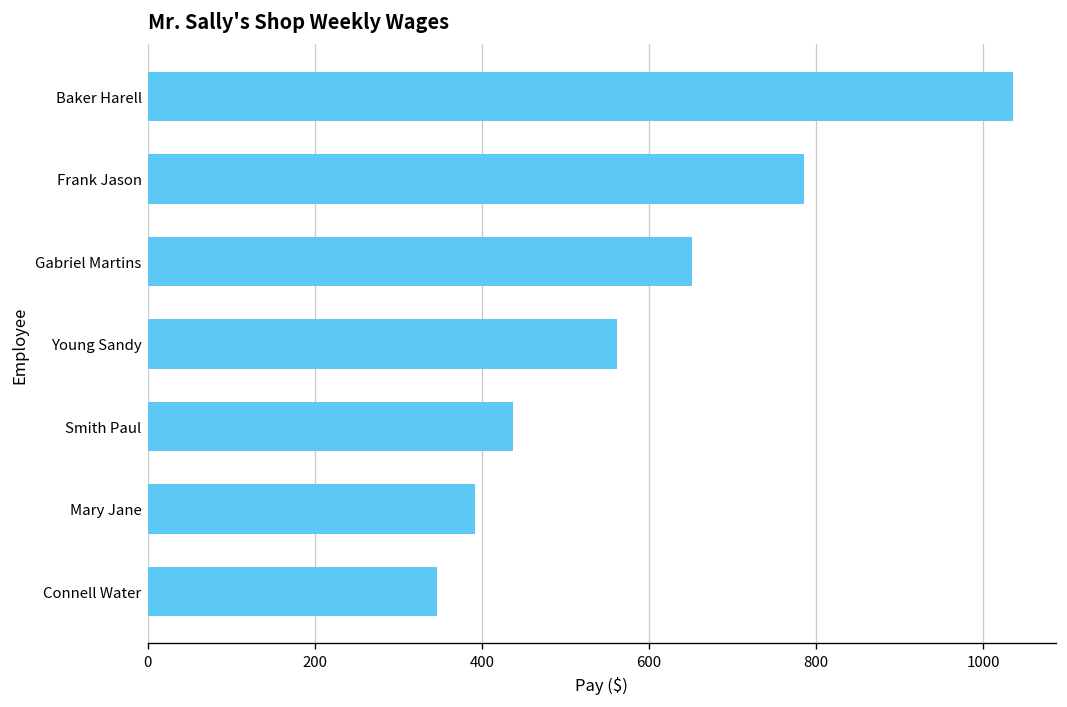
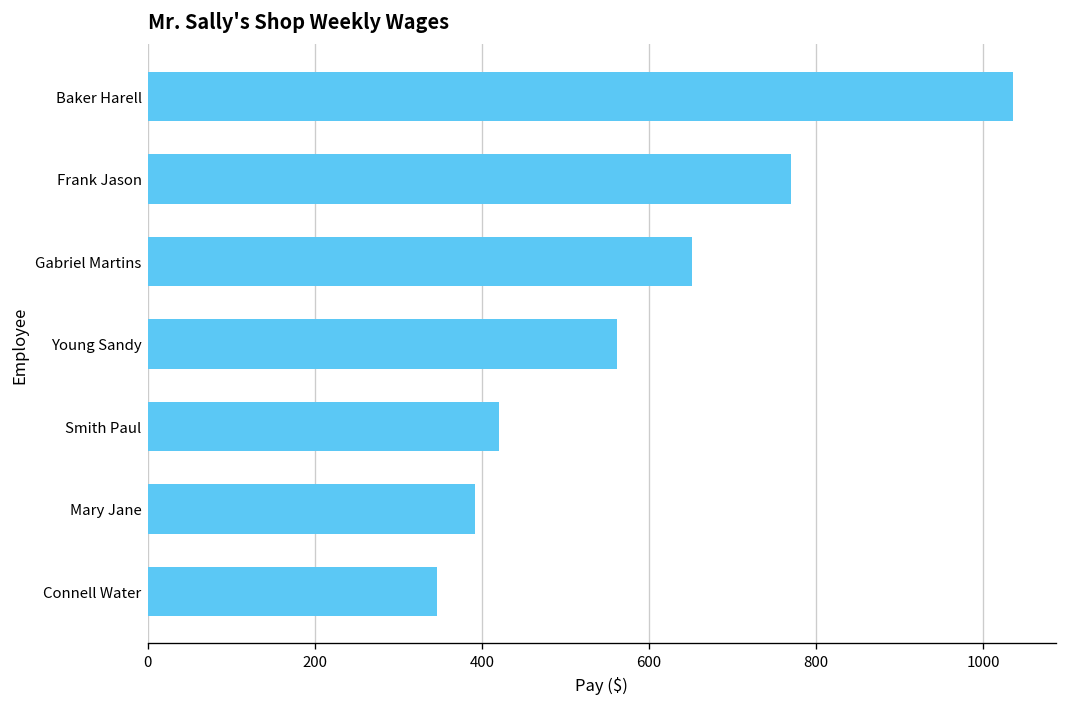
Frank Jason: 790 -> 770
Smith Paul: 440 -> 420
